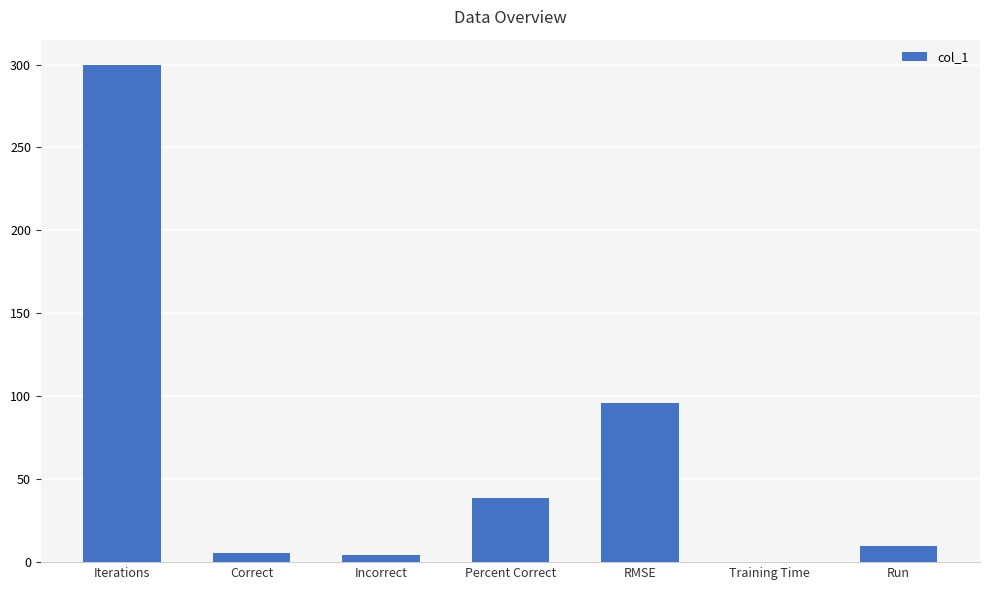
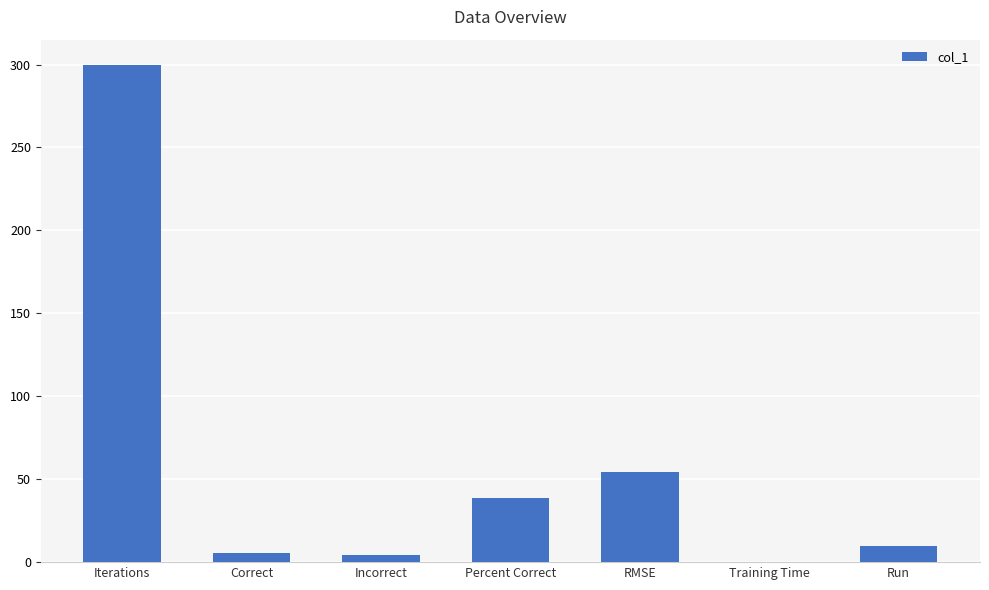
RMSE: 96 -> 55
